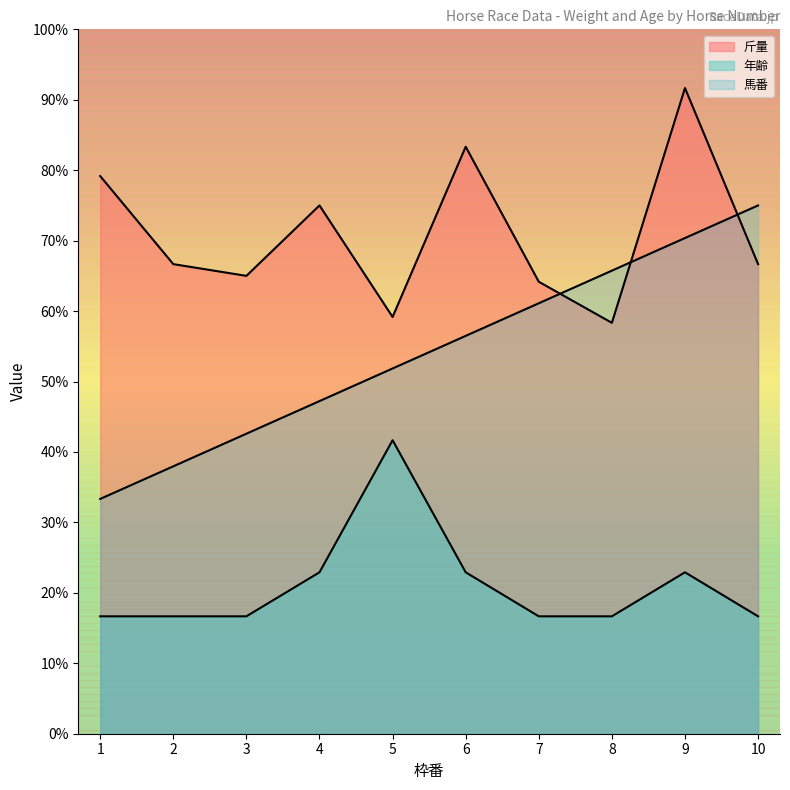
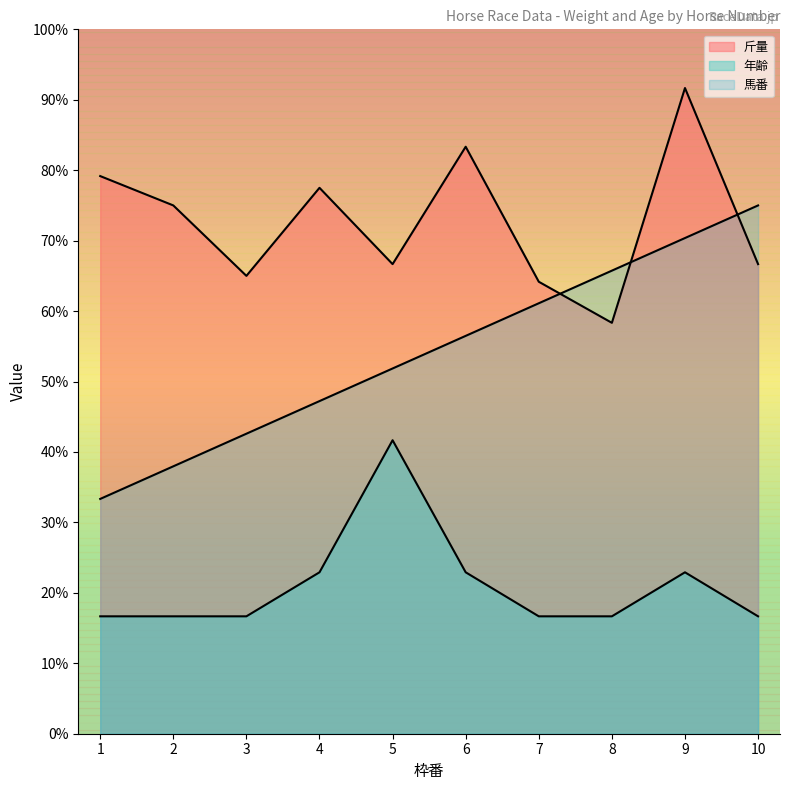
斤量, 2: 67% -> 75%
斤量, 4: 75% -> 77%
斤量, 5: 59% -> 67%
